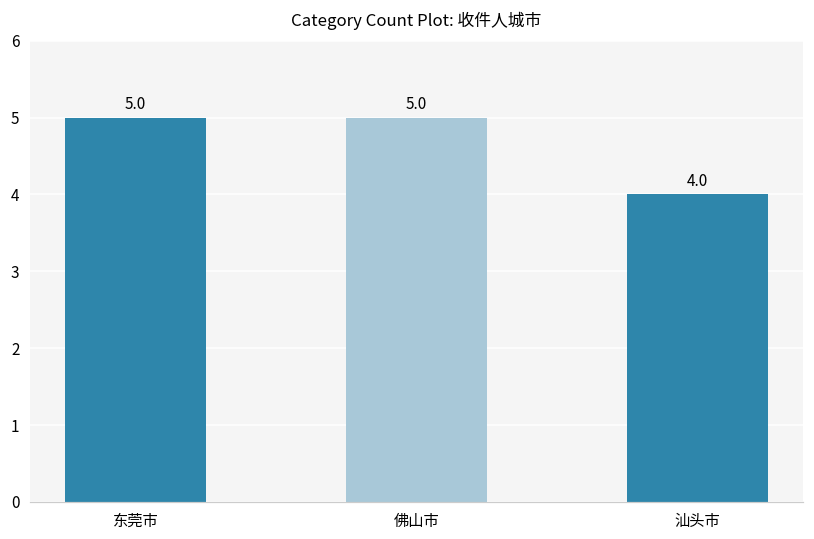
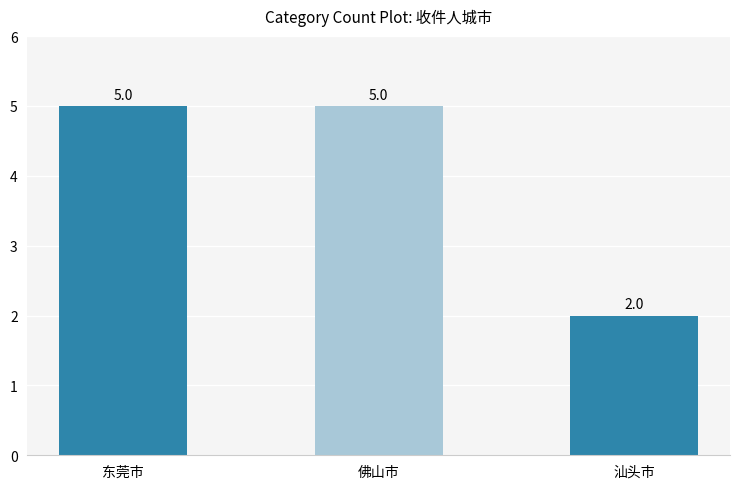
汕头市: 4.0 -> 2.0
